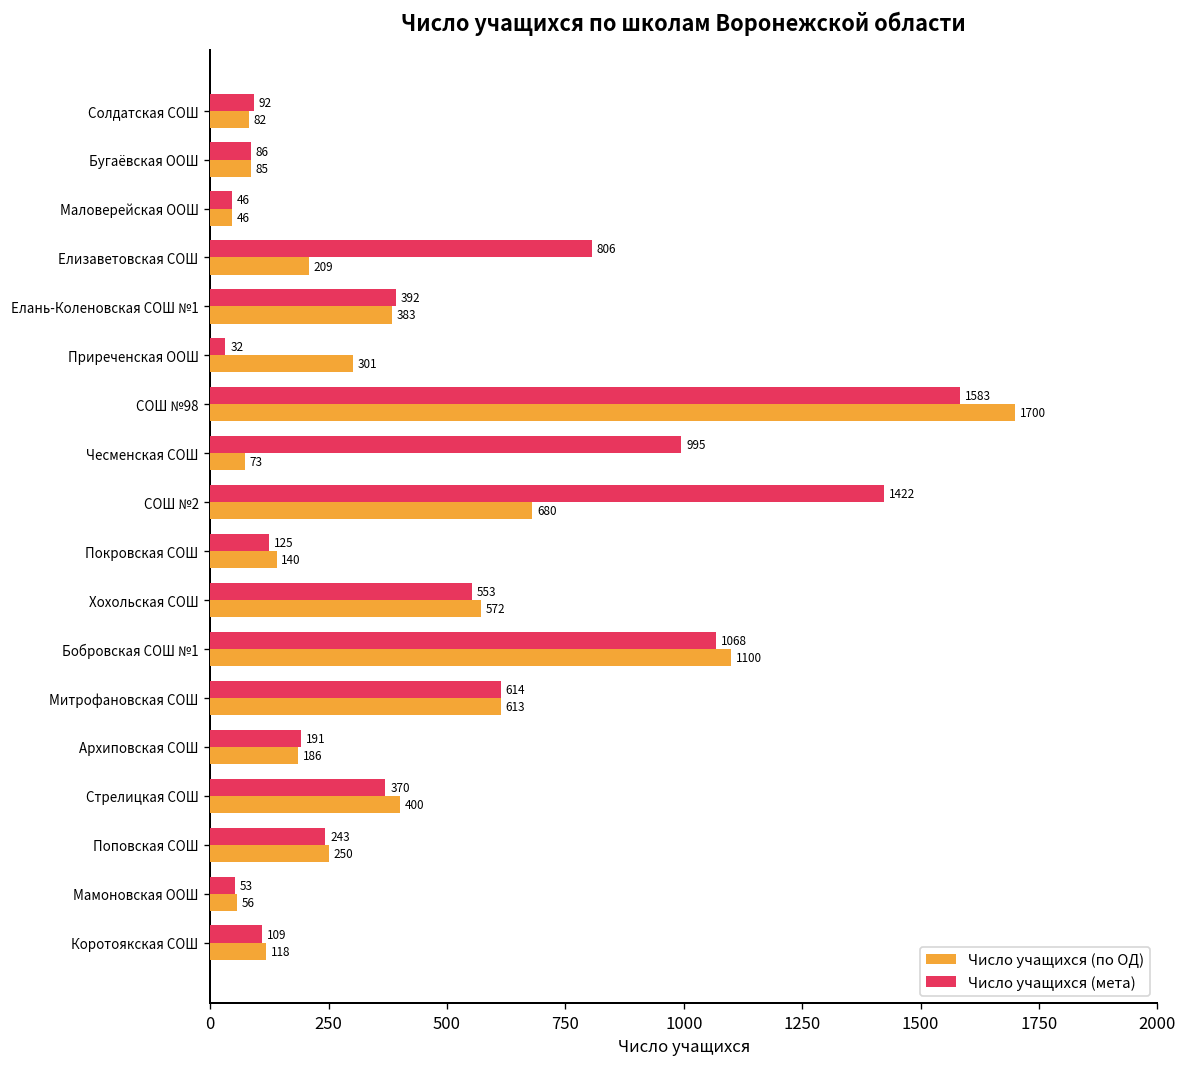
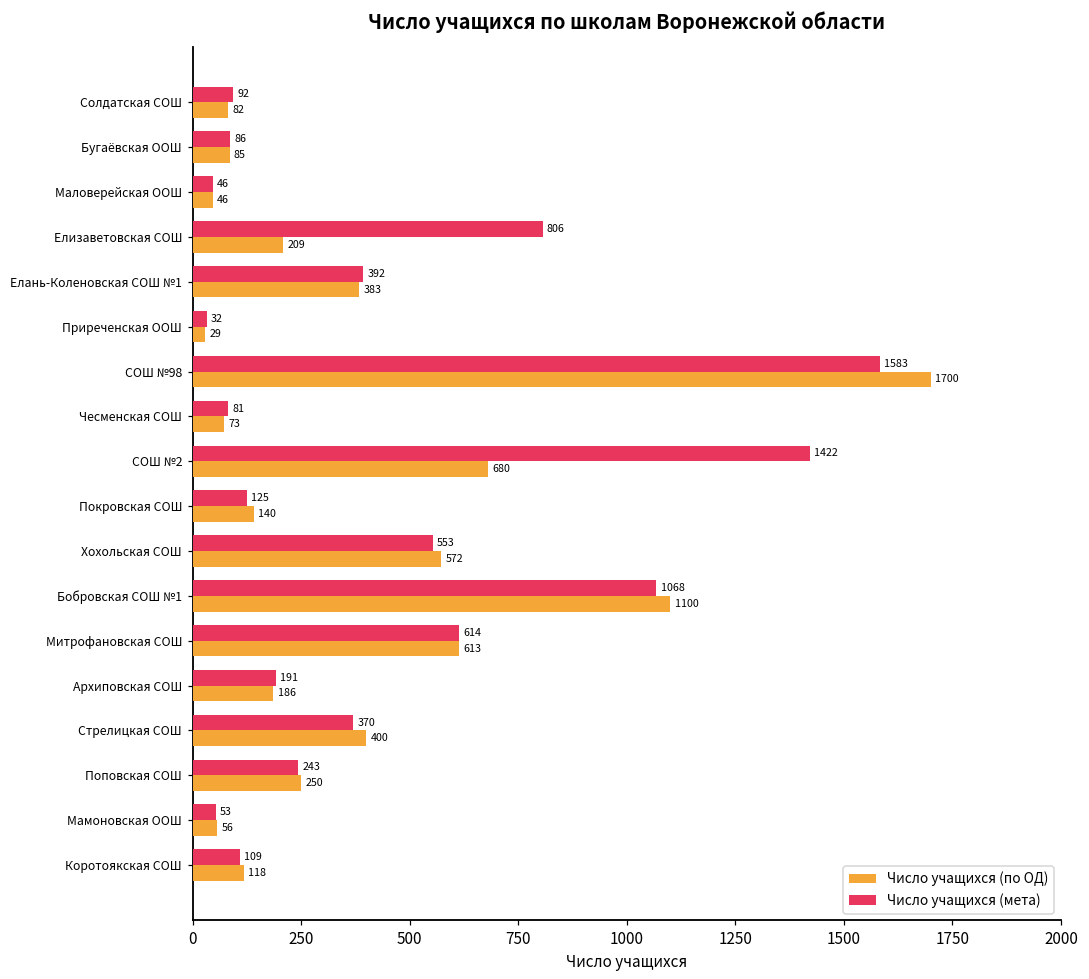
Число учащихся (по ОД), Приреченская ООШ: 301 -> 29
Число учащихся (мета), Чесменская СОШ: 995 -> 81
